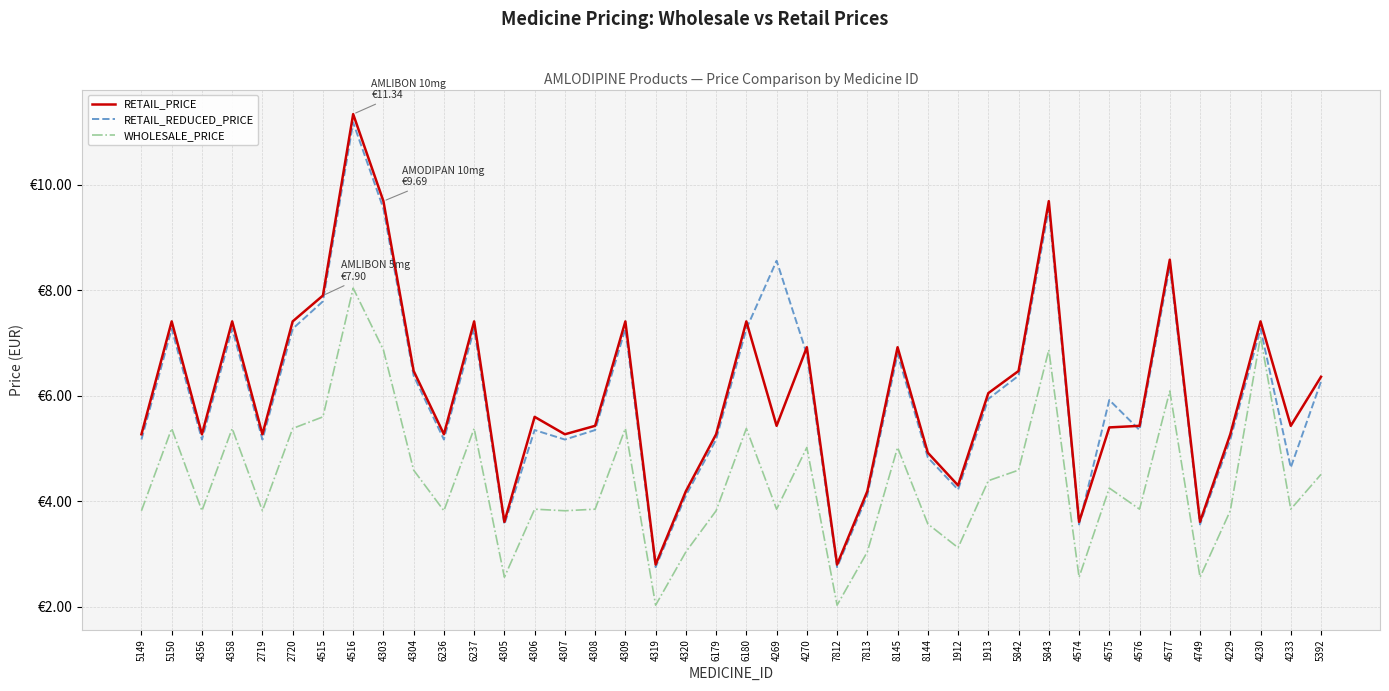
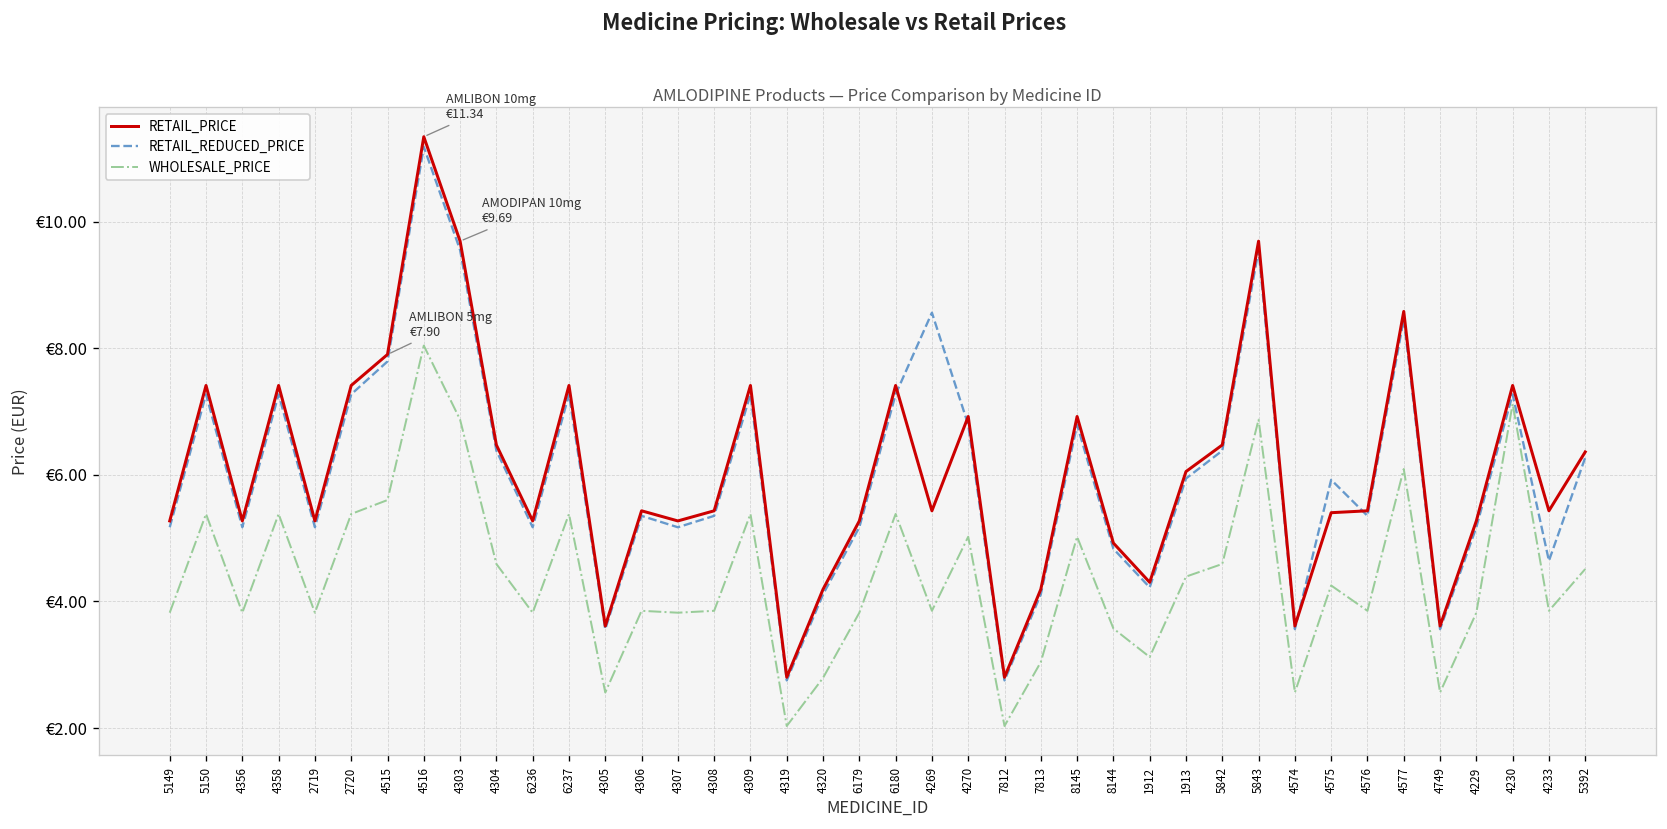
RETAIL_PRICE, 4306: €5.6 -> €5.4
WHOLESALE_PRICE, 4320: €3.0 -> €2.8
